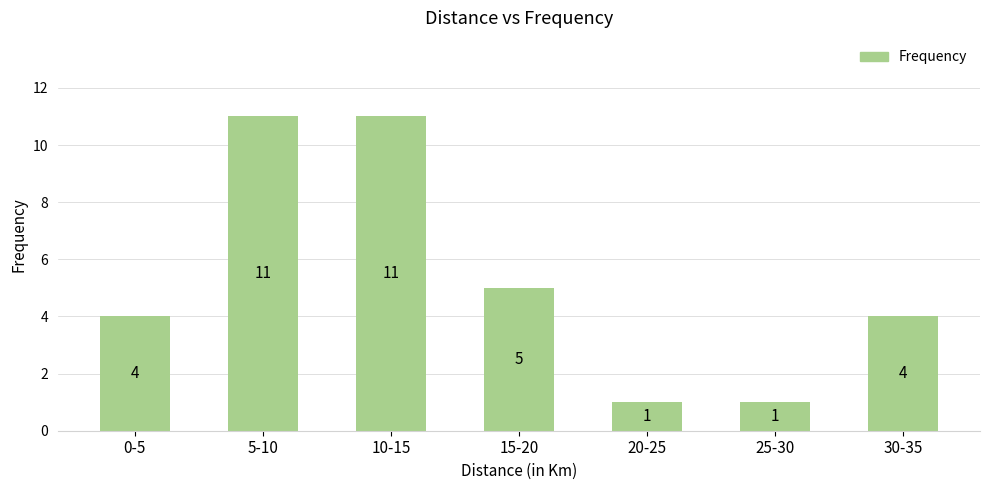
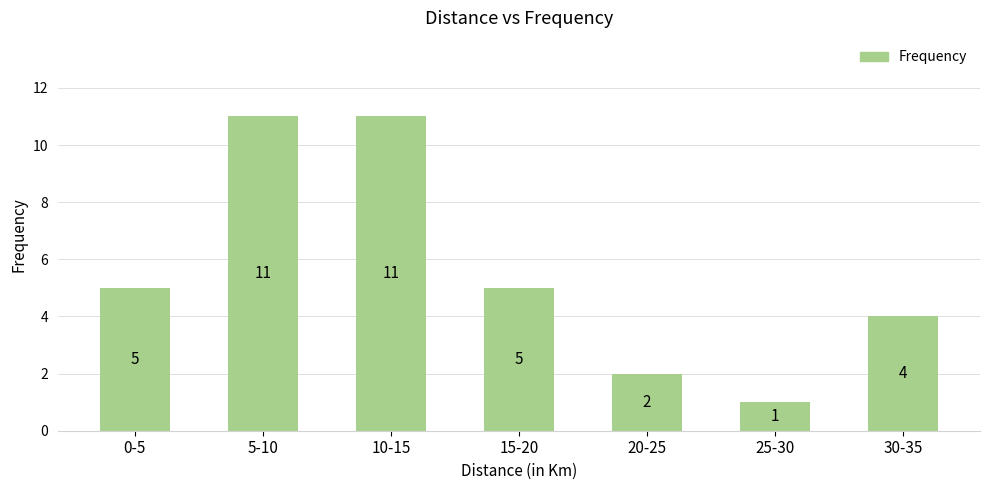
0-5: 4 -> 5
20-25: 1 -> 2
